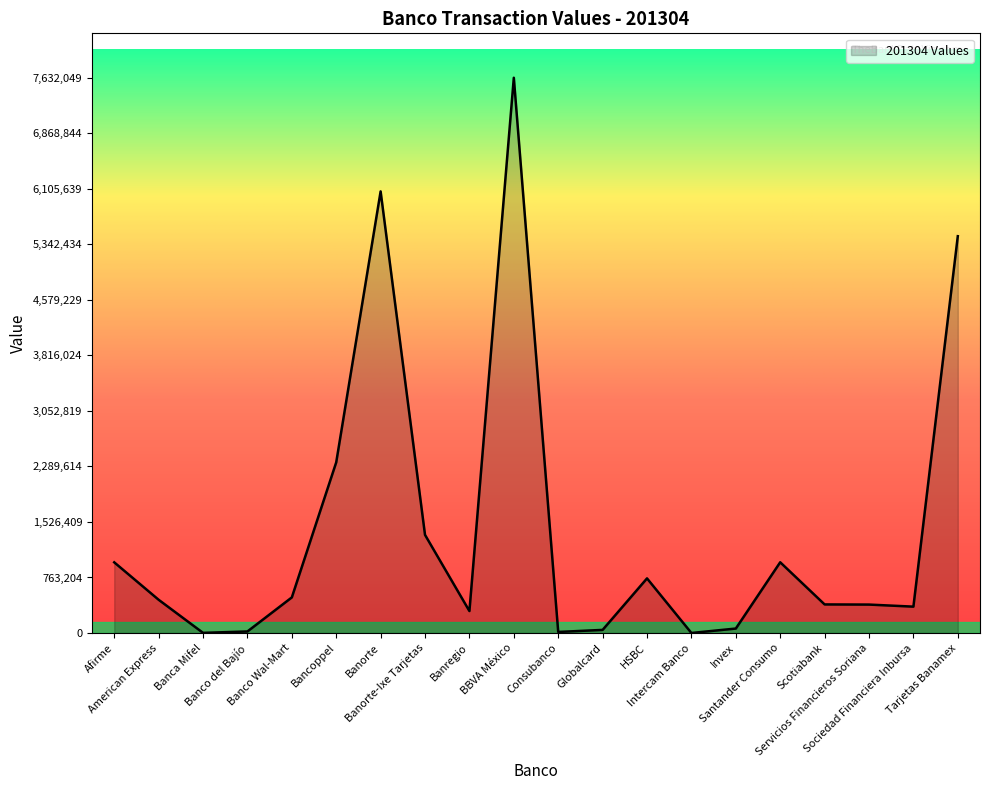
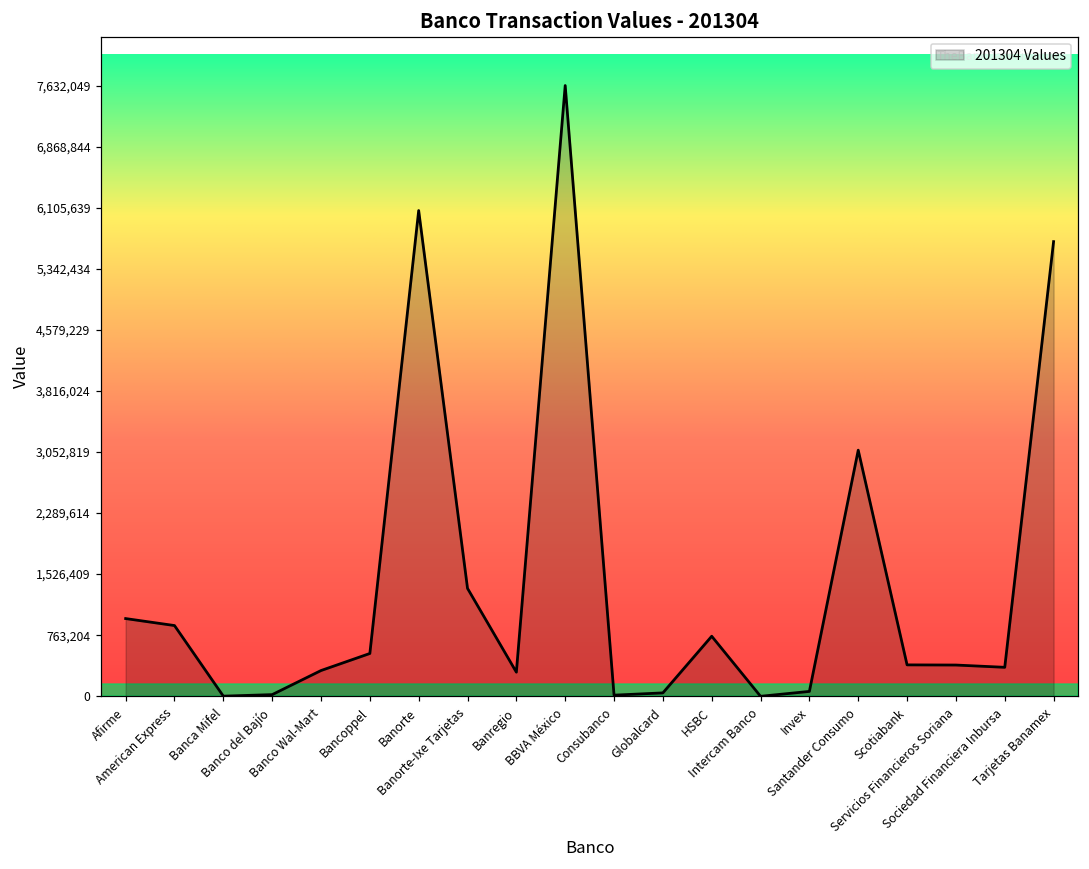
American Express: 500,000 -> 900,000
Banco Wal-Mart: 500,000 -> 300,000
Bancoppel: 2,300,000 -> 500,000
Santander Consumo: 1,000,000 -> 3,100,000
Tarjetas Banamex: 5,500,000 -> 5,700,000
